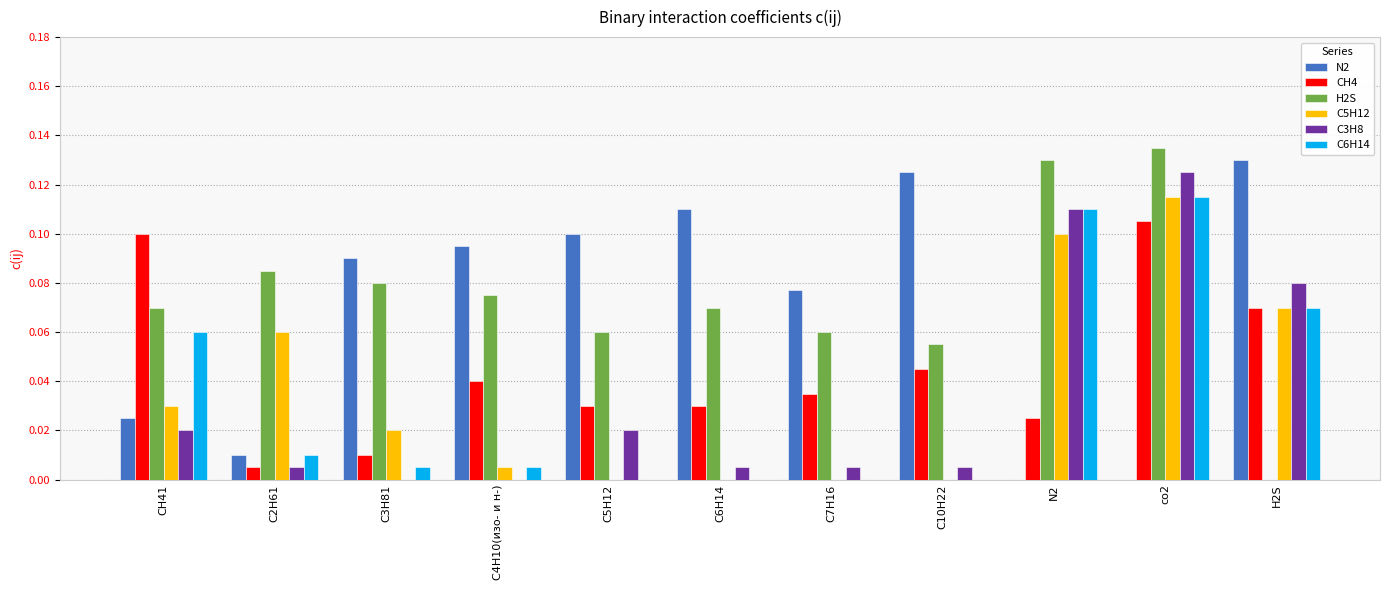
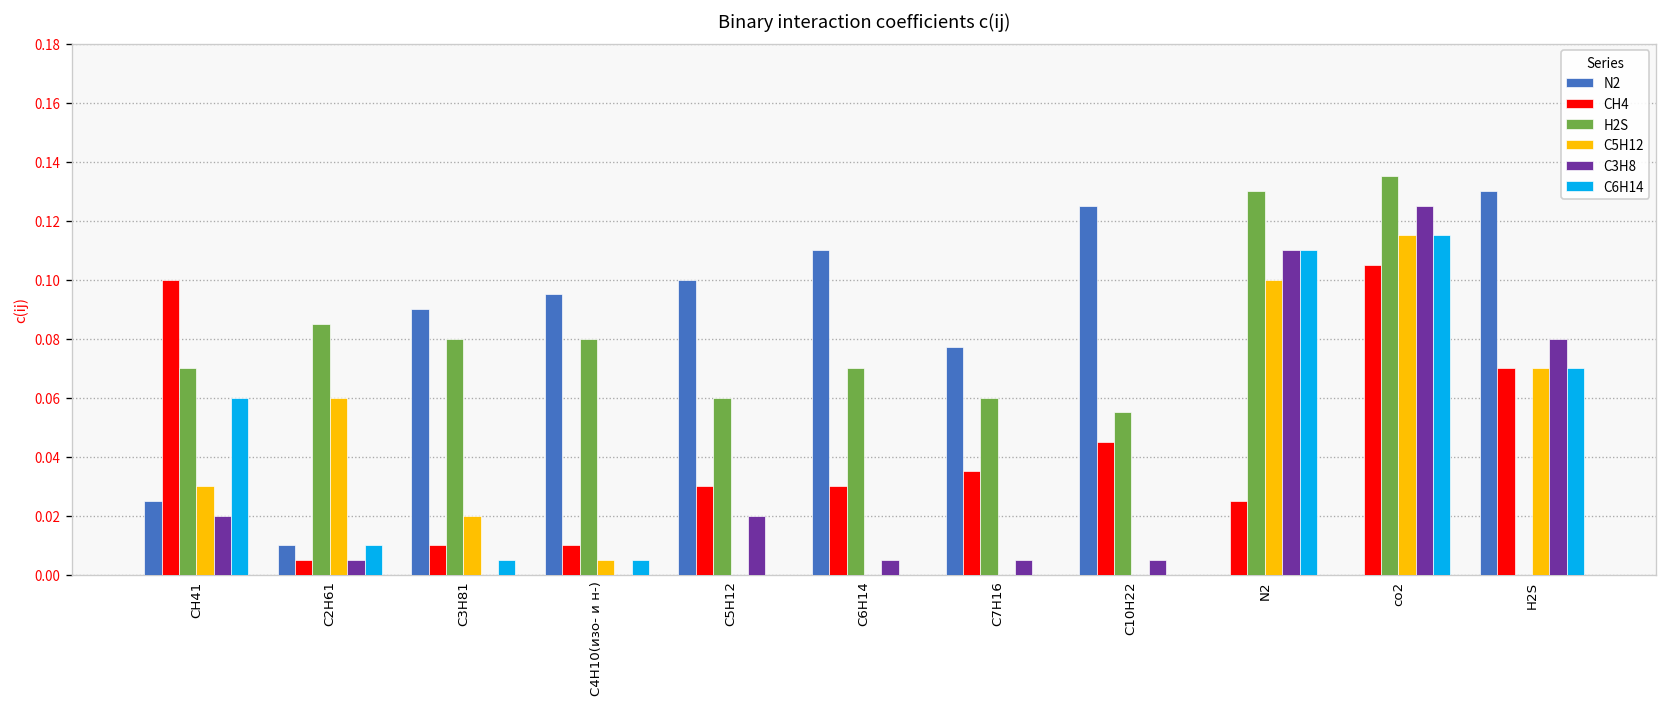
CH4, C4H10(изо- и н-): 0.04 -> 0.01
H2S, C4H10(изо- и н-): 0.075 -> 0.080
